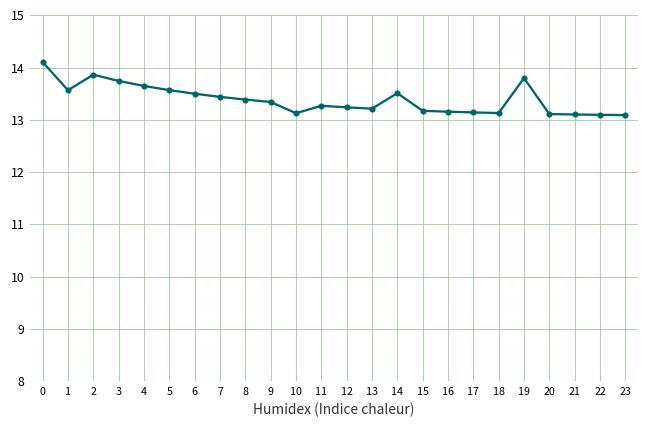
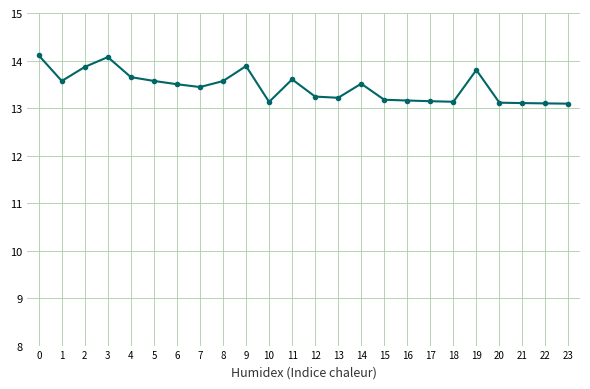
3: 13.7 -> 14.1
8: 13.4 -> 13.6
9: 13.3 -> 13.9
11: 13.3 -> 13.6
